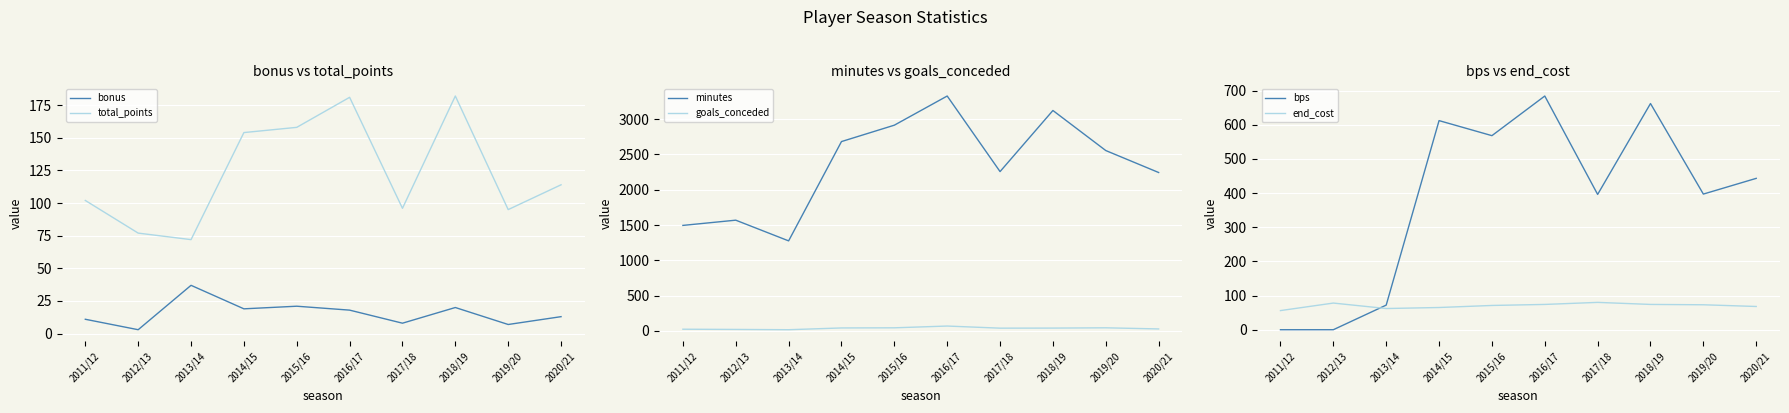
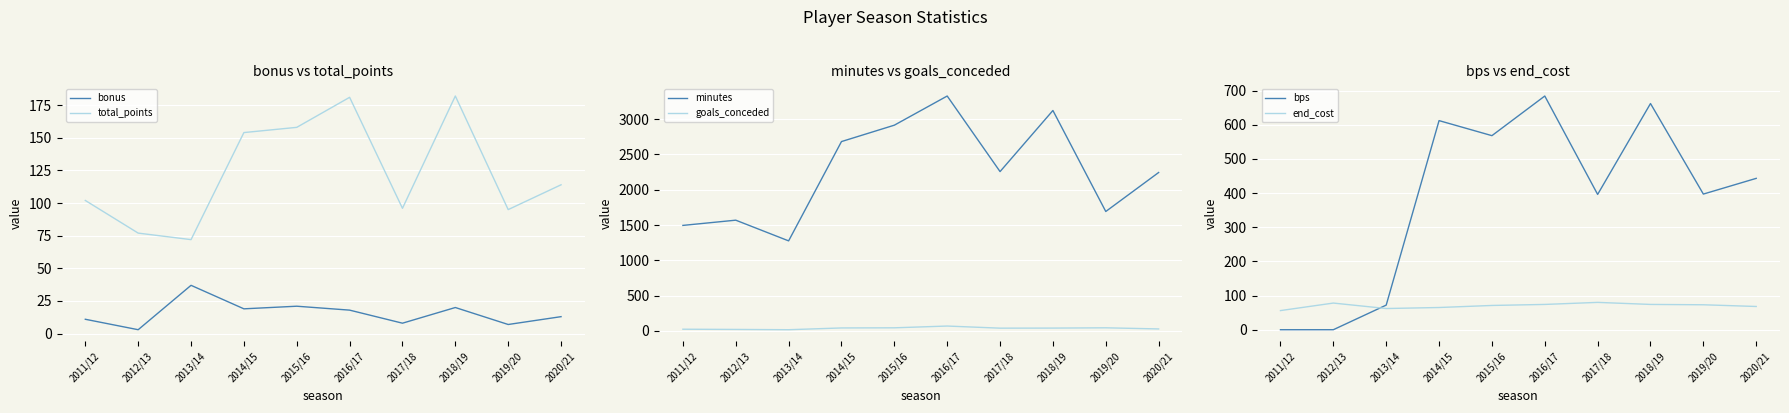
minutes vs goals_conceded, minutes, 2019/20: 2600 -> 1700
